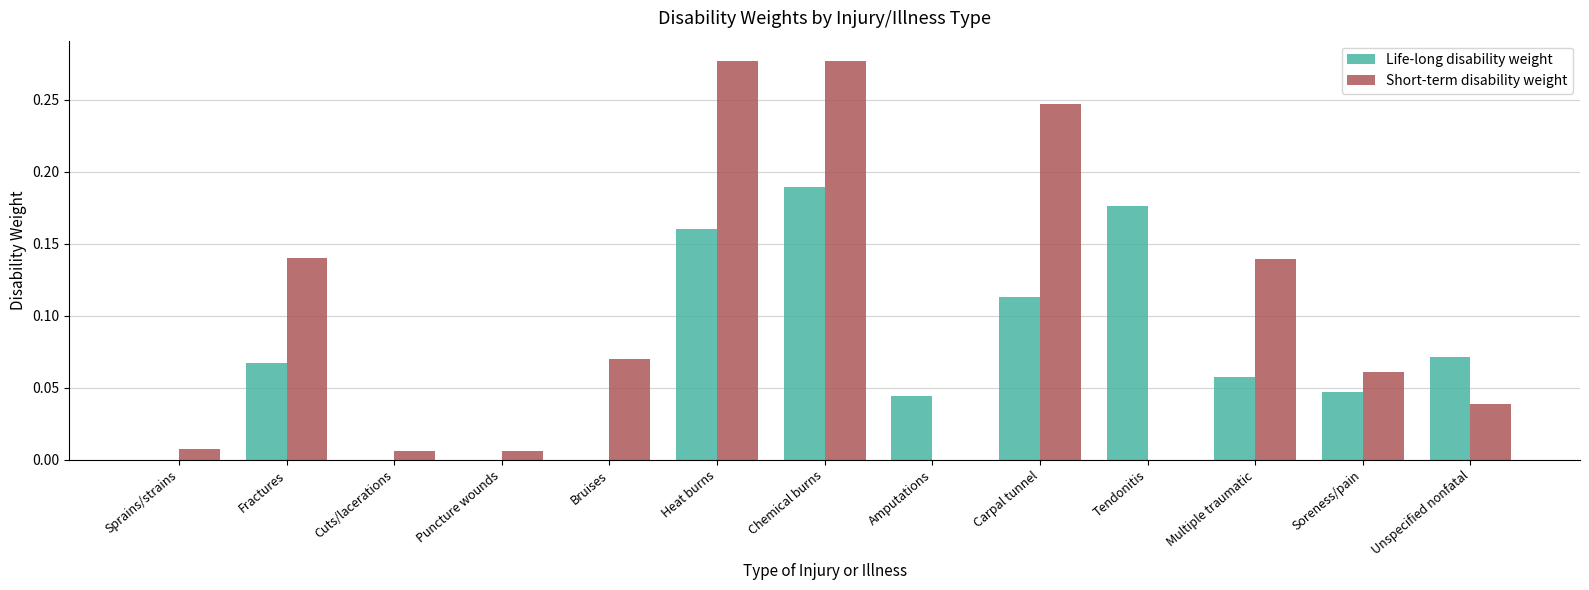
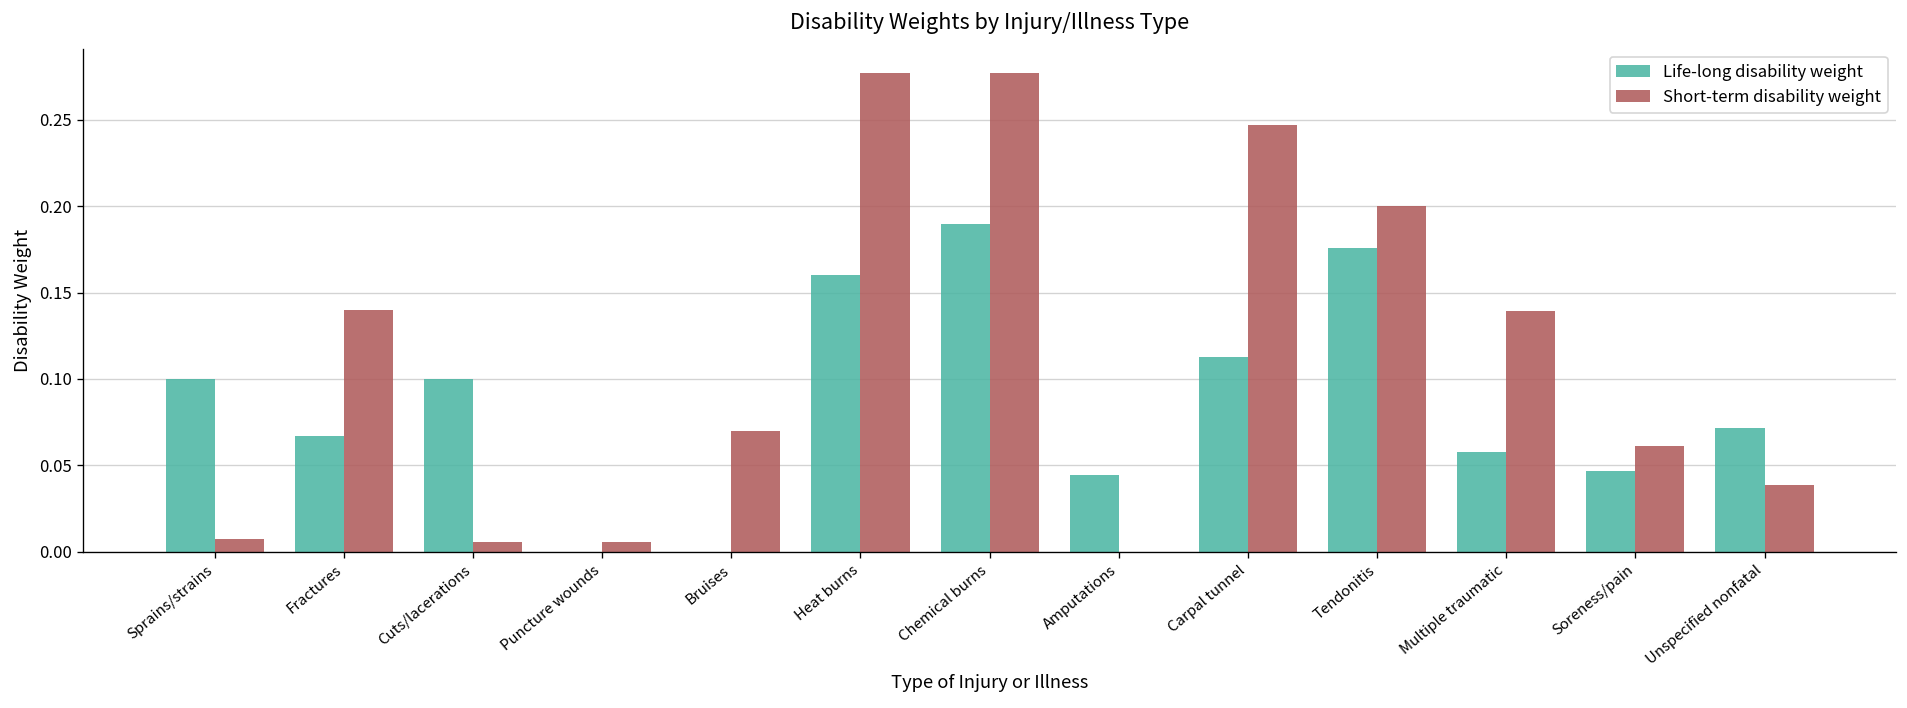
Life-long disability weight, Sprains/strains: 0.0 -> 0.1
Life-long disability weight, Cuts/lacerations: 0.0 -> 0.1
Short-term disability weight, Tendonitis: 0.0 -> 0.2
